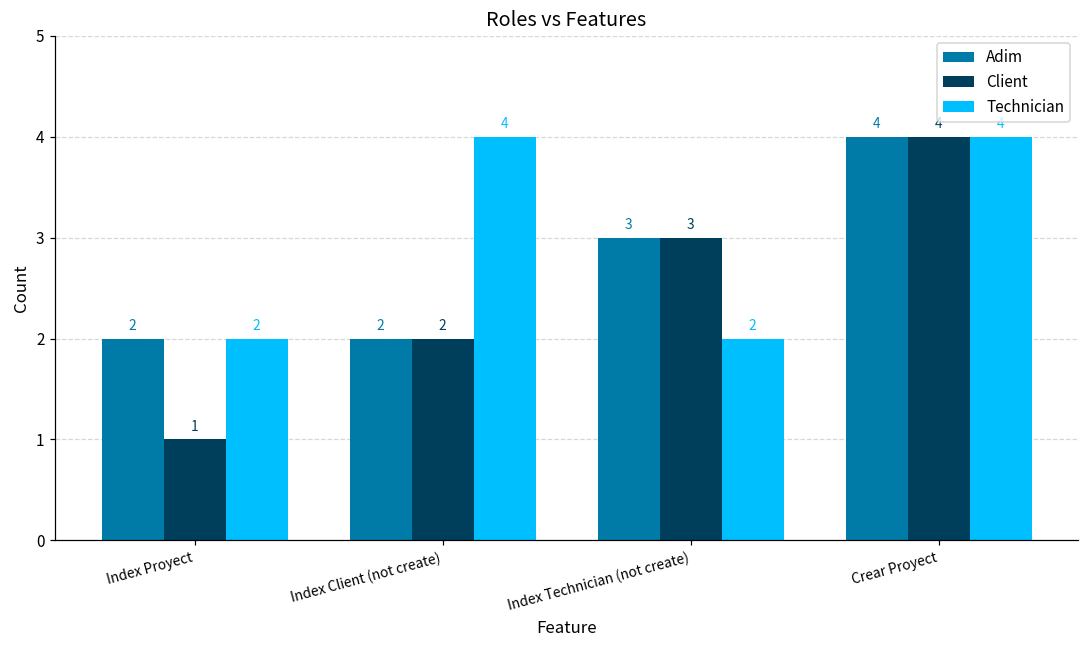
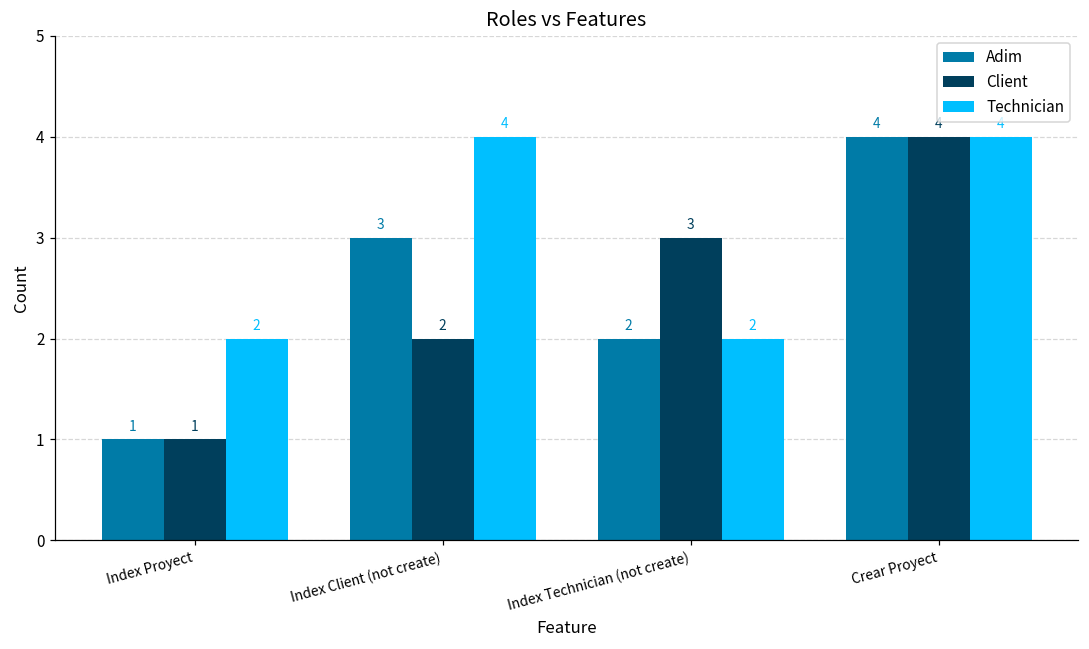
Adim, Index Proyect: 2 -> 1
Adim, Index Client (not create): 2 -> 3
Adim, Index Technician (not create): 3 -> 2
